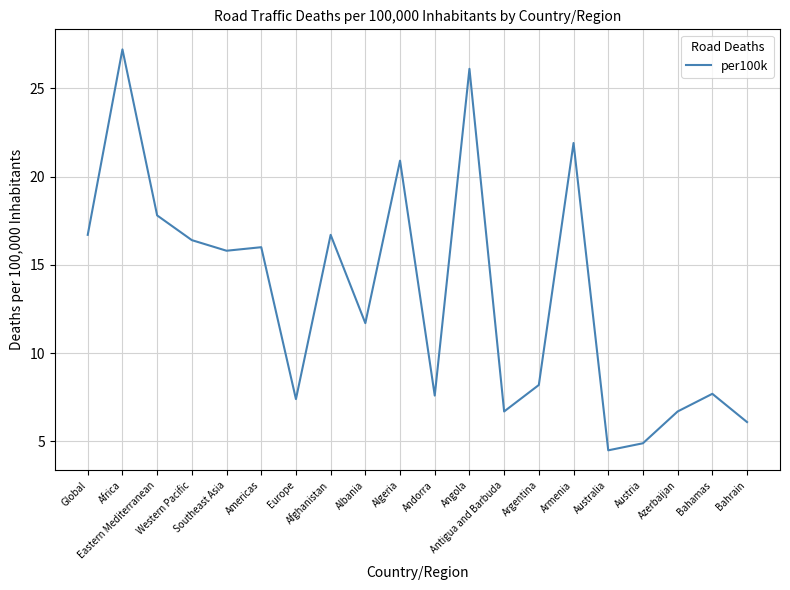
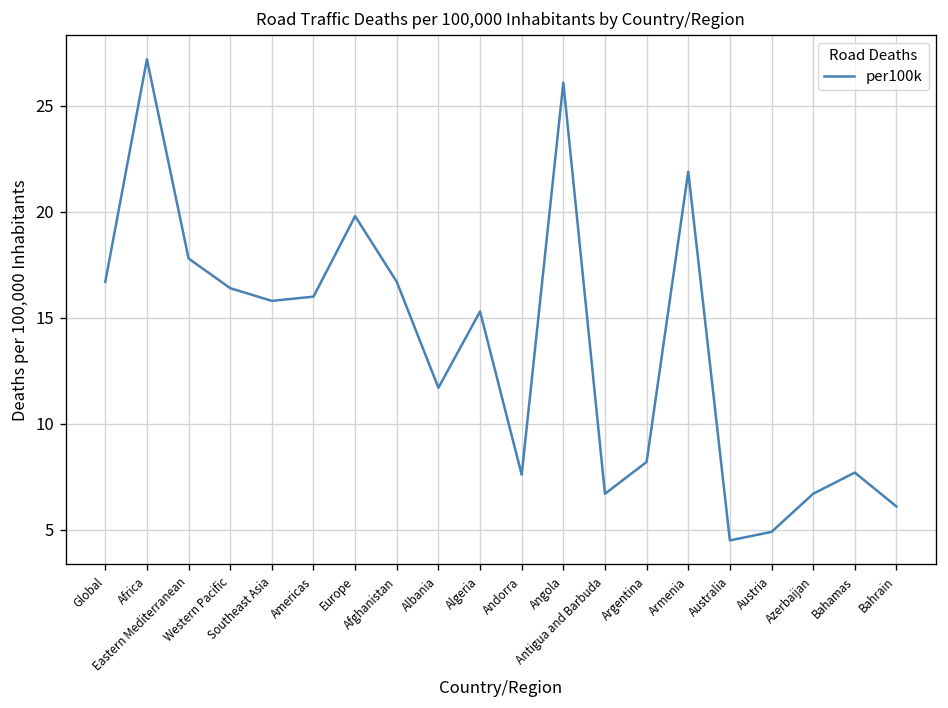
Europe: 7.4 -> 19.8
Algeria: 20.9 -> 15.3
